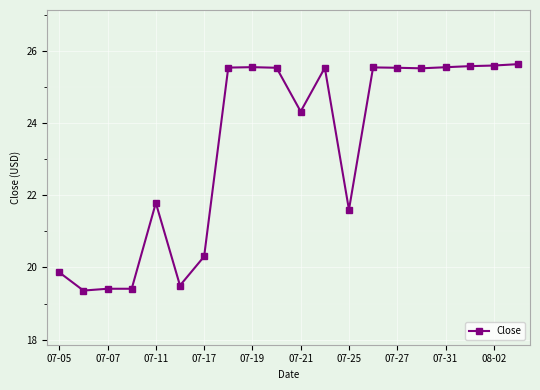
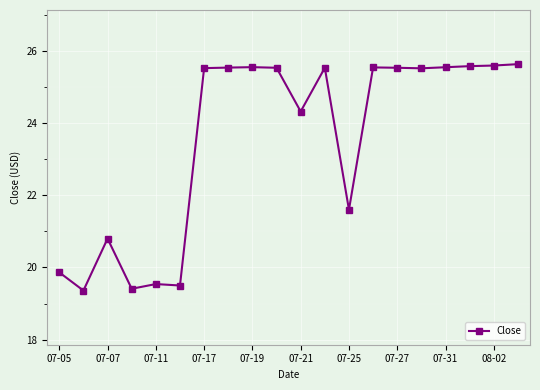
07-07: 19.4 -> 20.8
07-11: 21.8 -> 19.5
07-17: 20.3 -> 25.5
